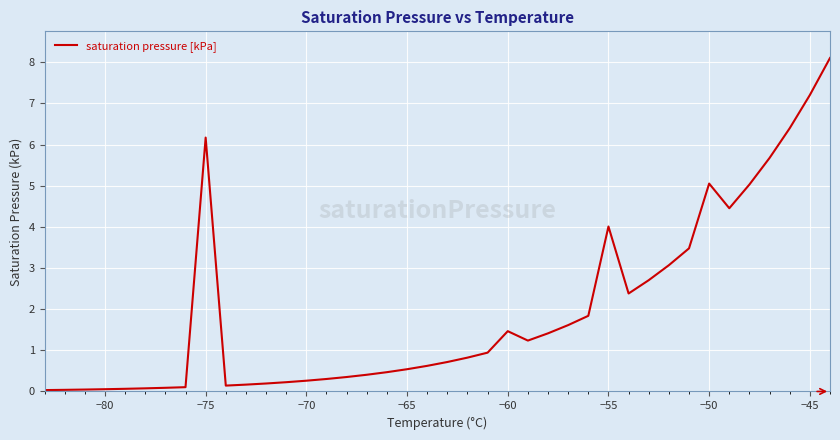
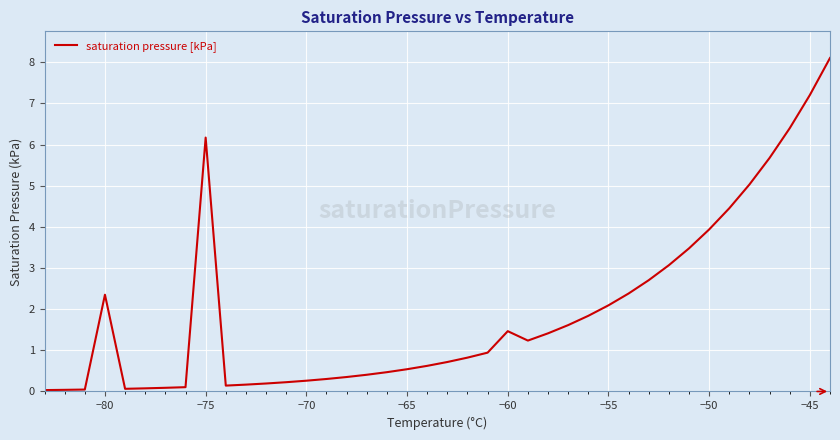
−80: 0.1 -> 2.4
−55: 4.0 -> 2.1
−50: 5.1 -> 3.9
